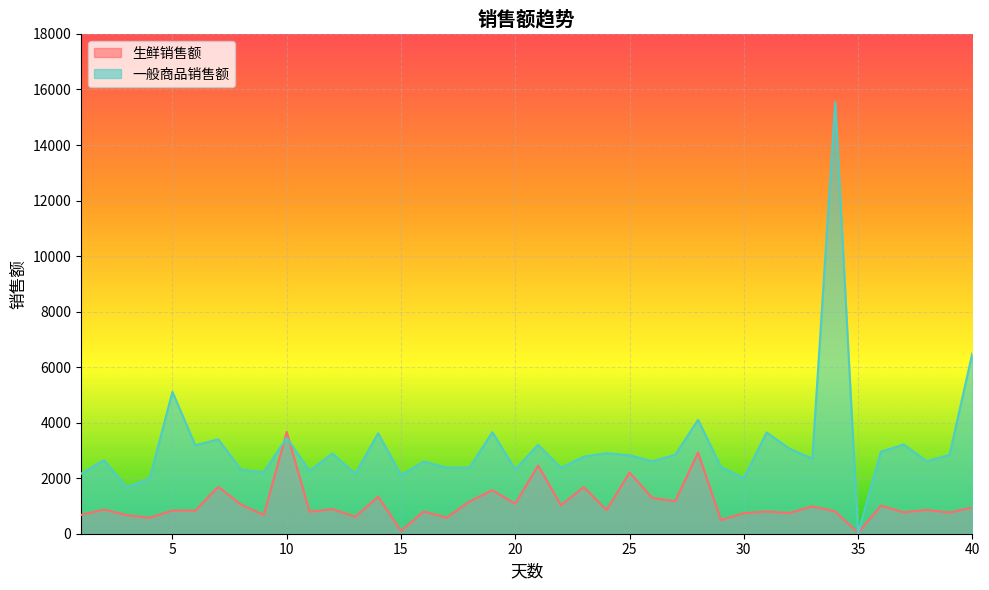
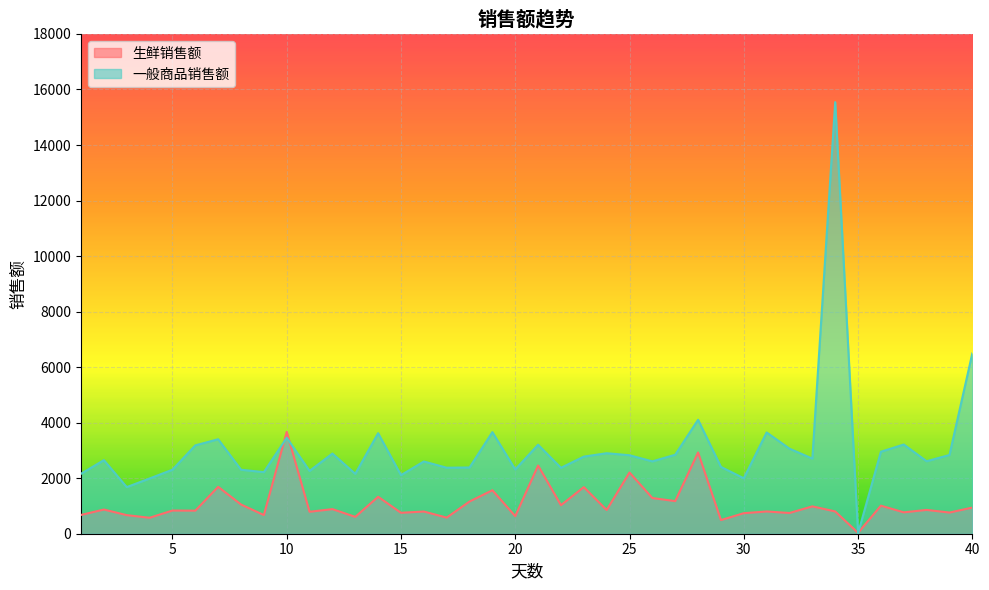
一般商品销售额, 5: 5100 -> 2300
生鲜销售额, 15: 100 -> 800
生鲜销售额, 20: 1100 -> 600
